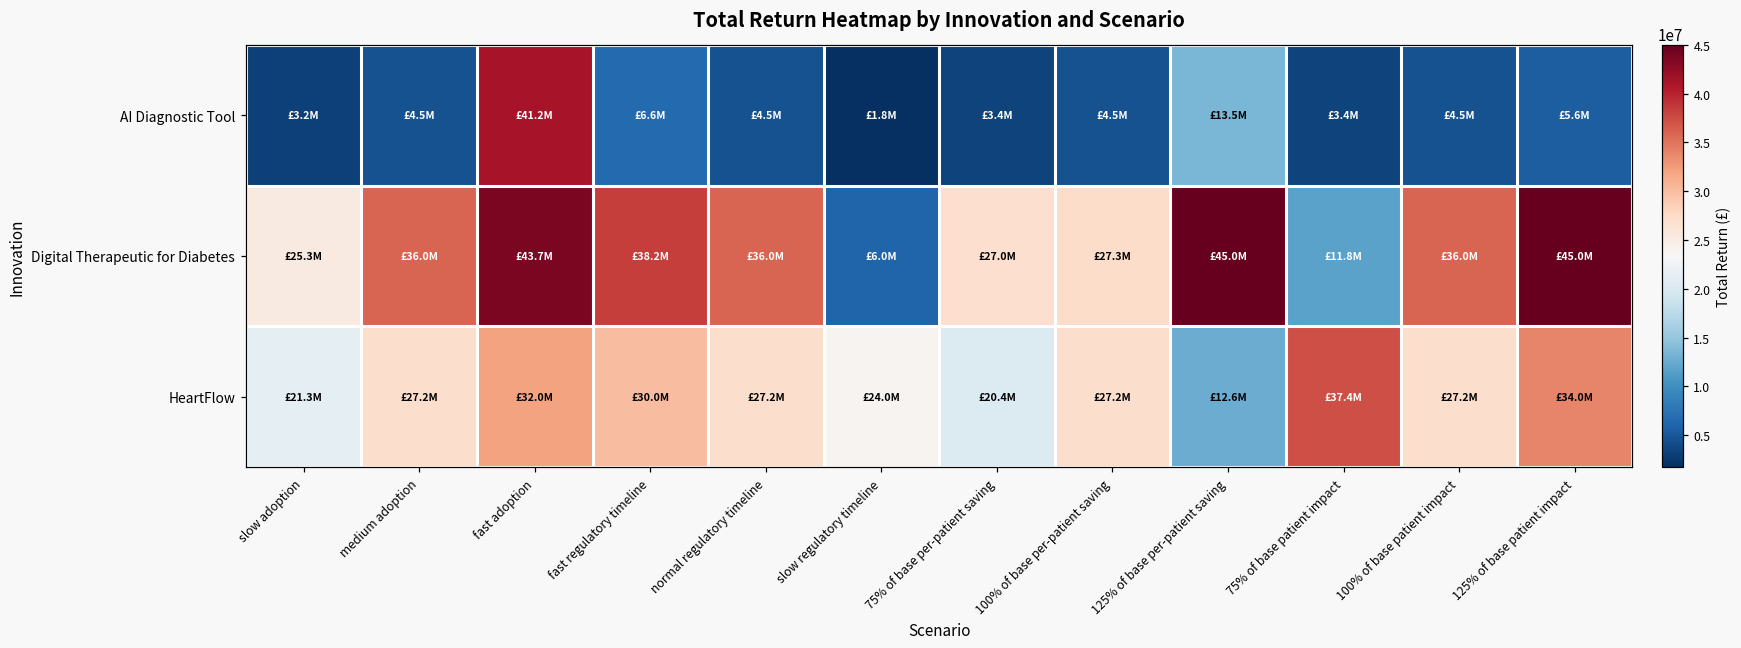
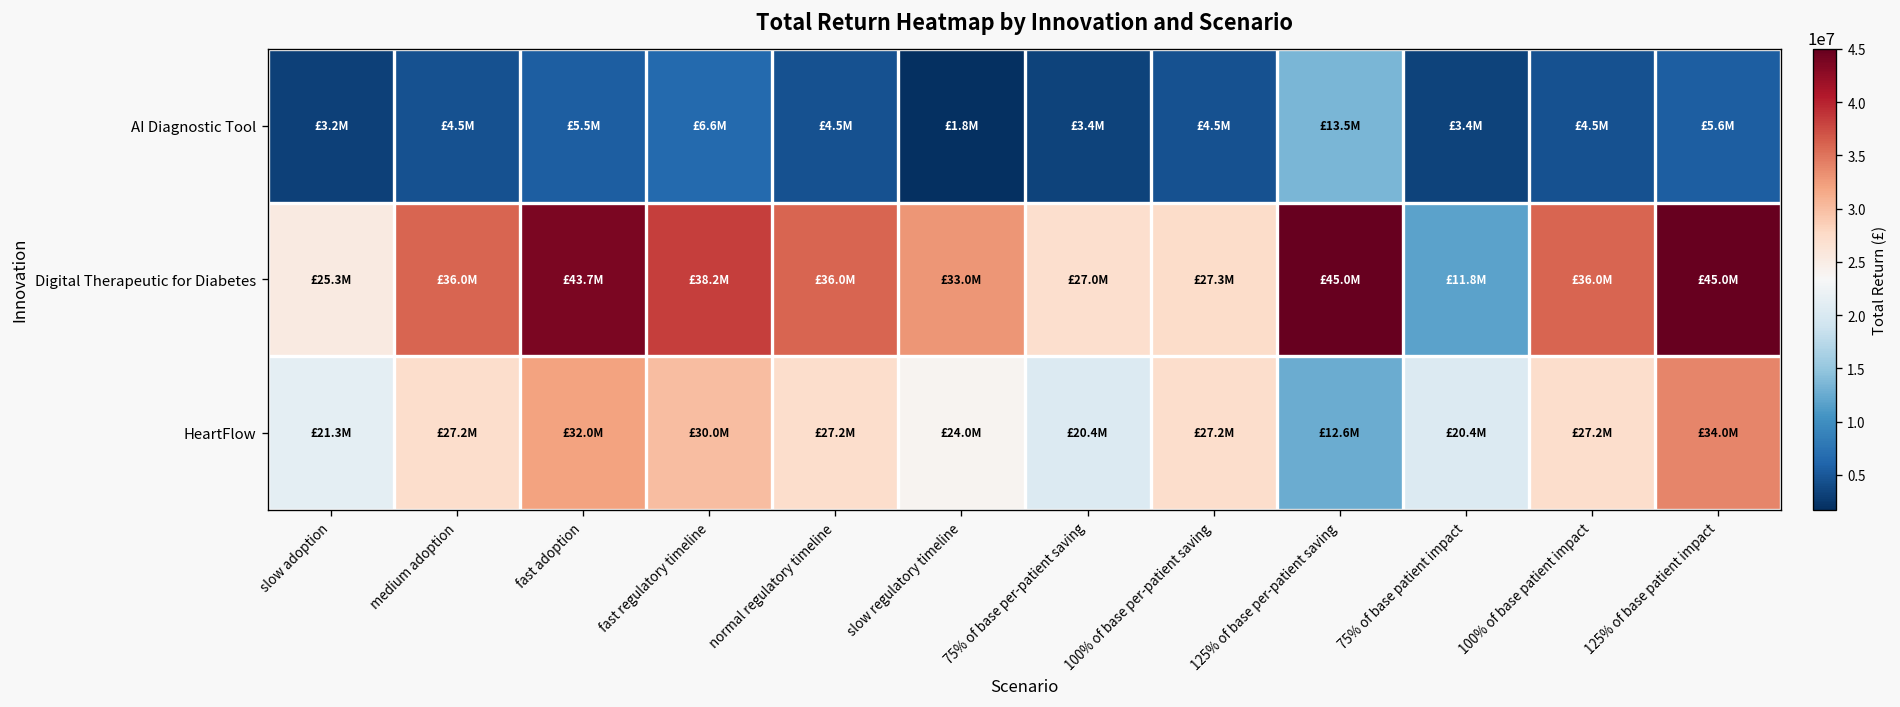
AI Diagnostic Tool, fast adoption: £41.2M -> £5.5M
Digital Therapeutic for Diabetes, slow regulatory timeline: £6.0M -> £33.0M
HeartFlow, 75% of base patient impact: £37.4M -> £20.4M
